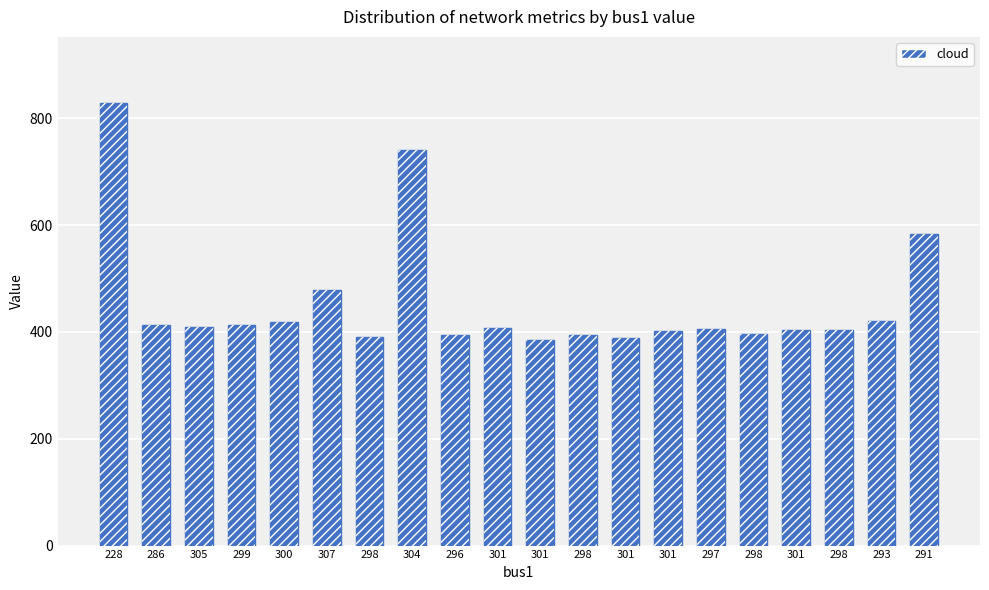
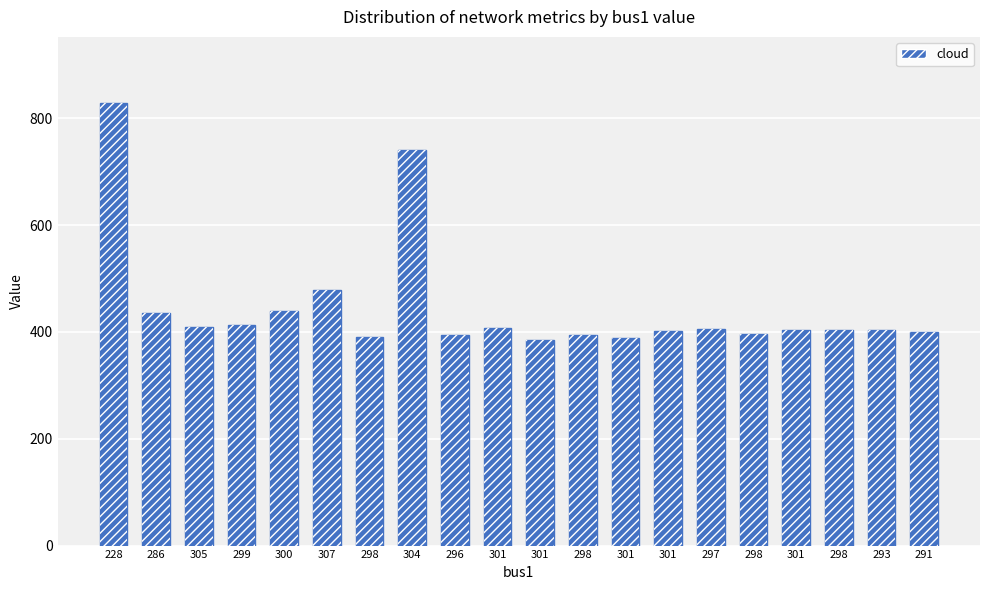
286: 410 -> 440
300: 420 -> 440
293: 420 -> 400
291: 580 -> 400
